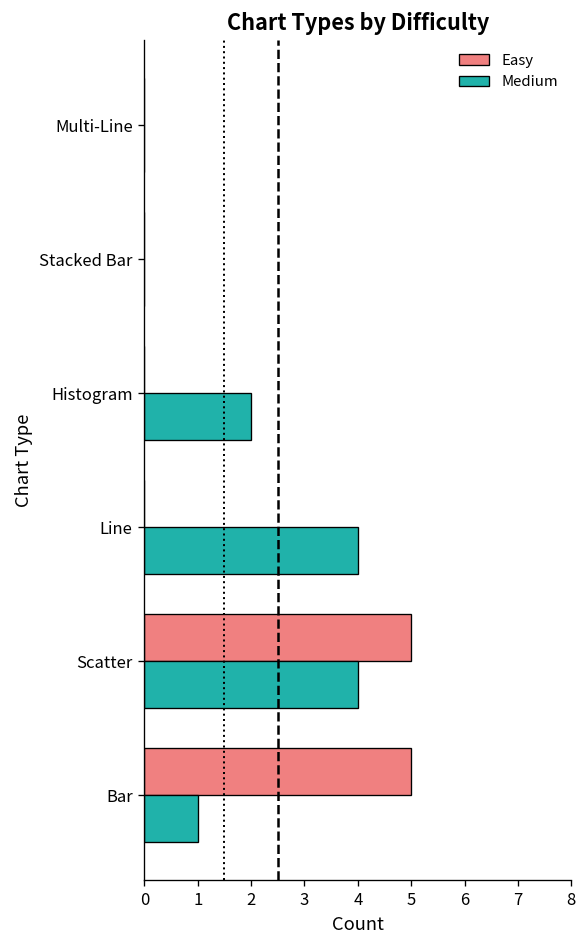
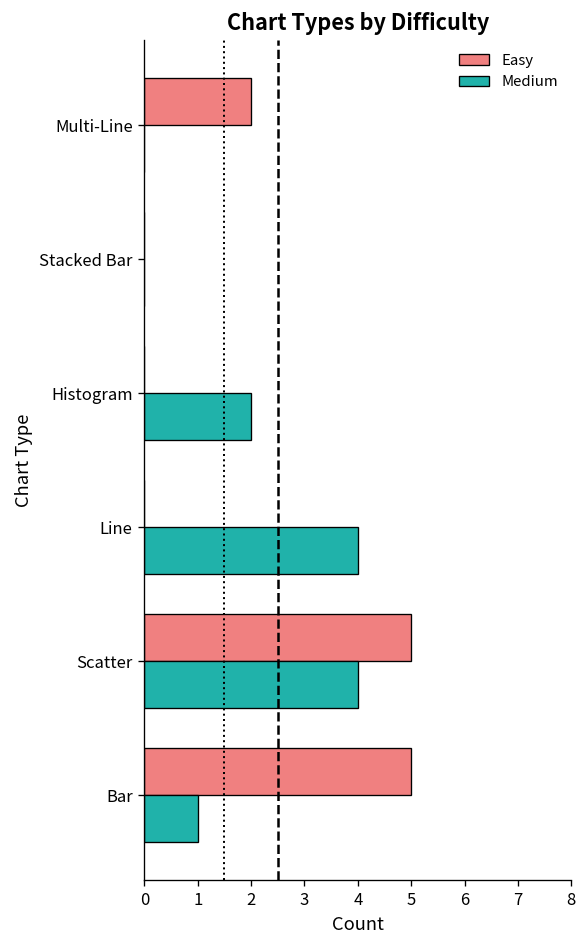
Easy, Multi-Line: 0 -> 2
